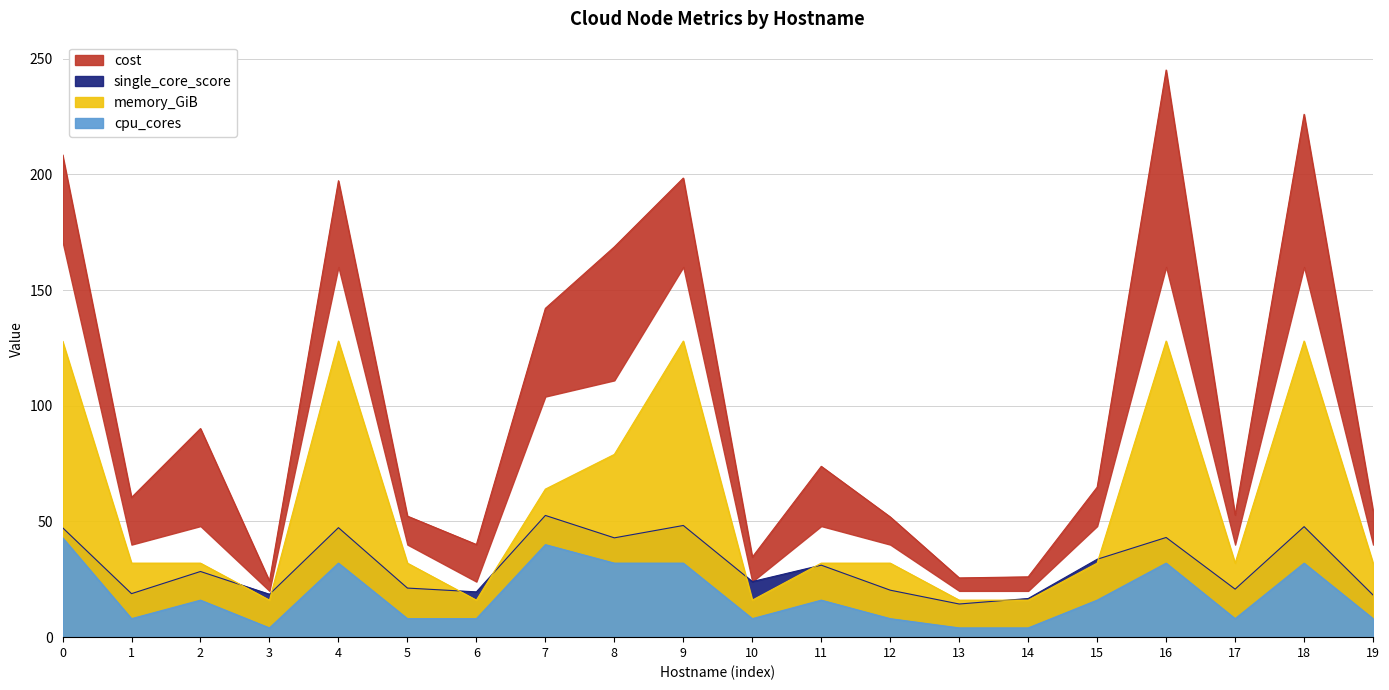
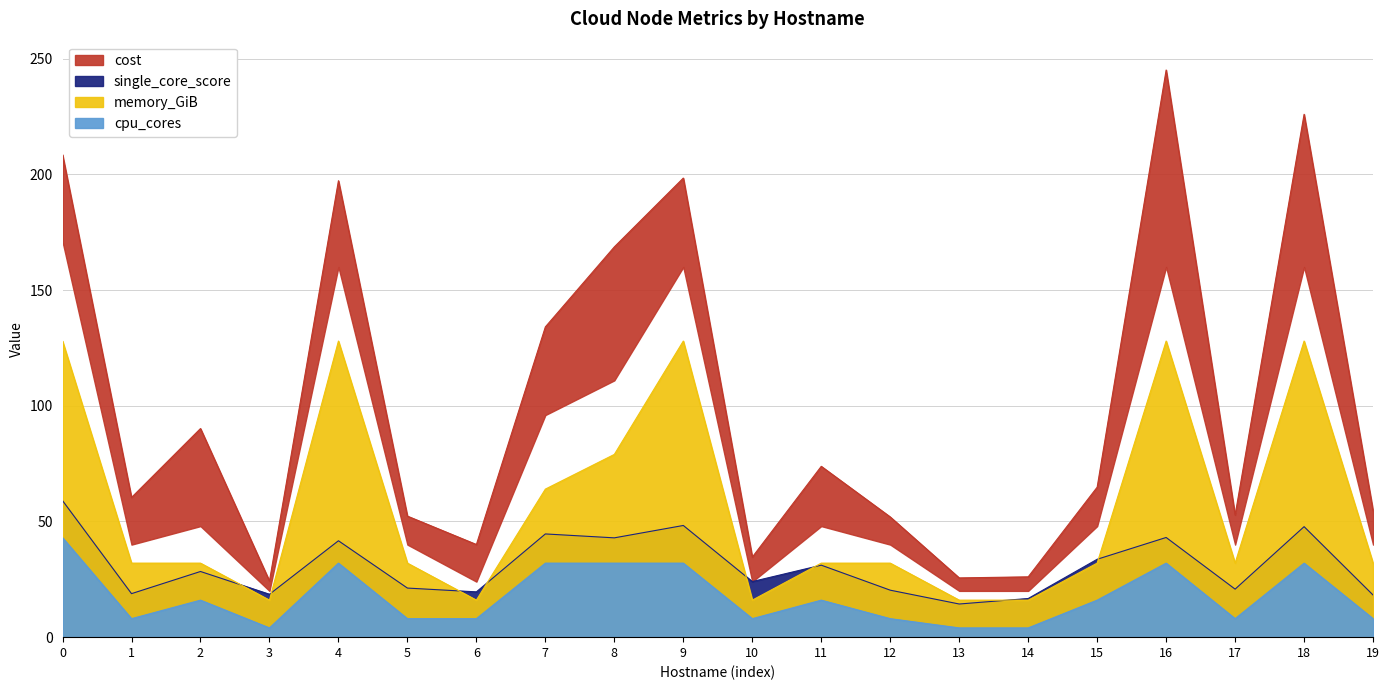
single_core_score, 0: 4 -> 16
single_core_score, 4: 15 -> 10
cpu_cores, 7: 40 -> 32
